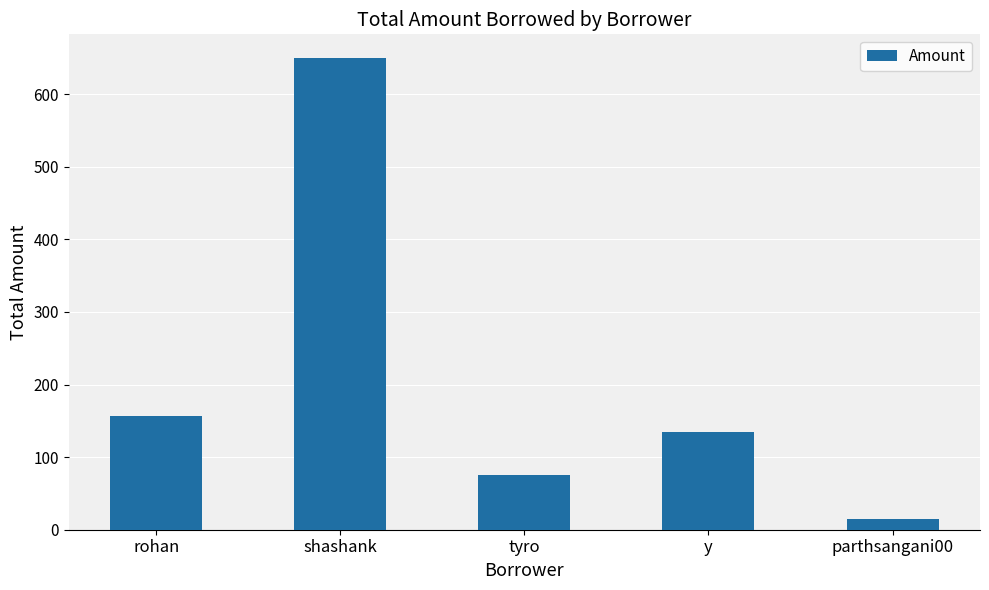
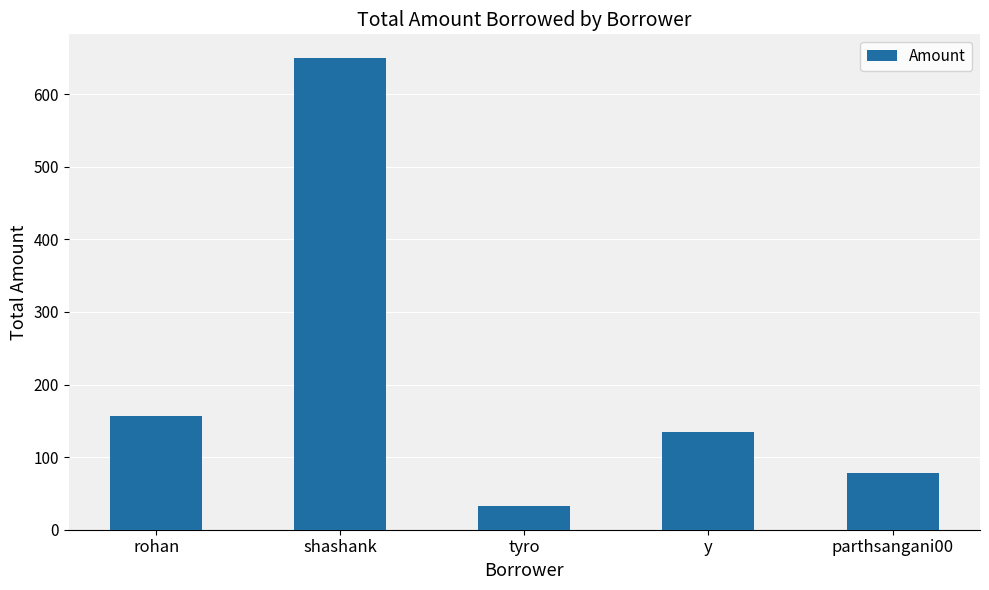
tyro: 80 -> 30
parthsangani00: 10 -> 80
